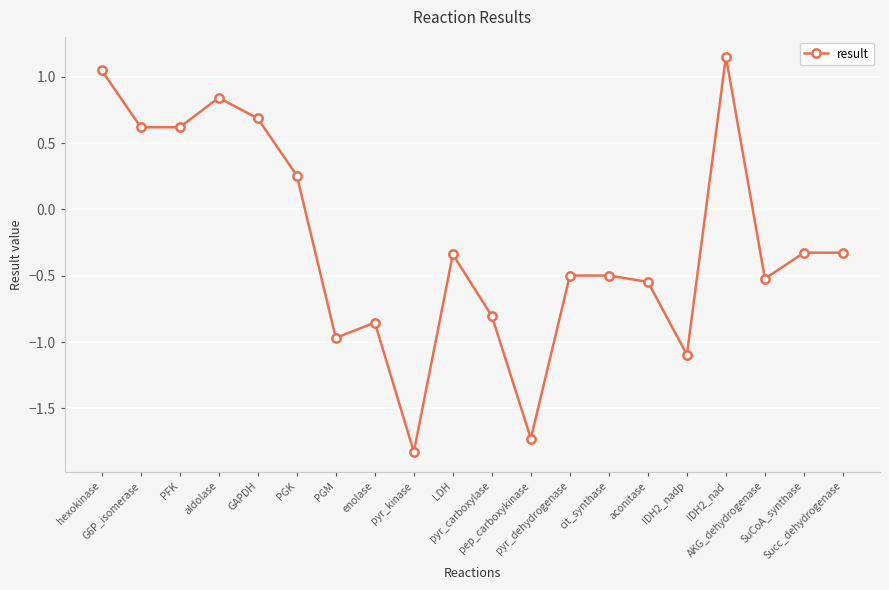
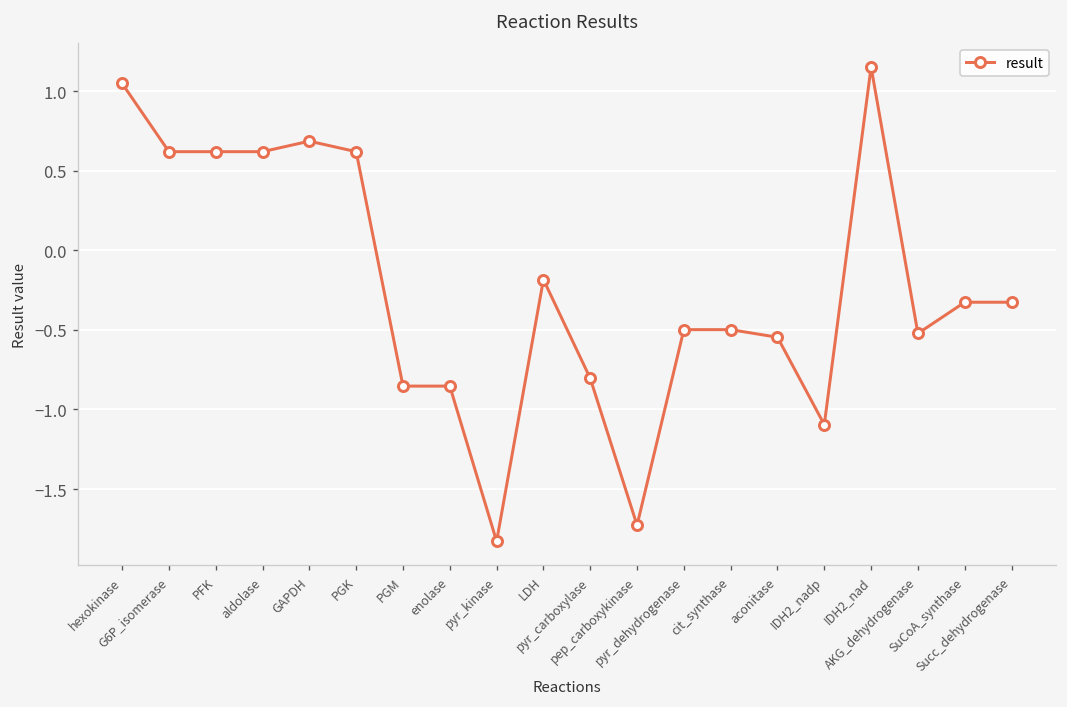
aldolase: 0.84 -> 0.62
PGK: 0.26 -> 0.62
PGM: -0.97 -> -0.85
LDH: -0.34 -> -0.18
